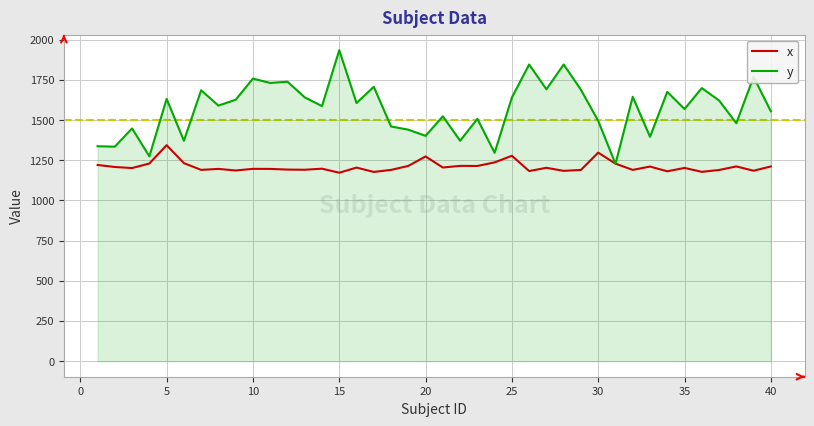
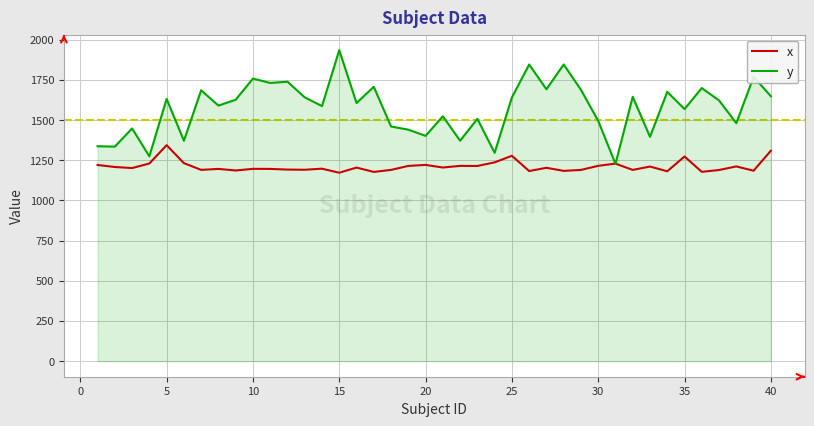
x, 20: 1270 -> 1220
x, 30: 1300 -> 1220
x, 35: 1200 -> 1270
x, 40: 1210 -> 1310
y, 40: 1550 -> 1650
